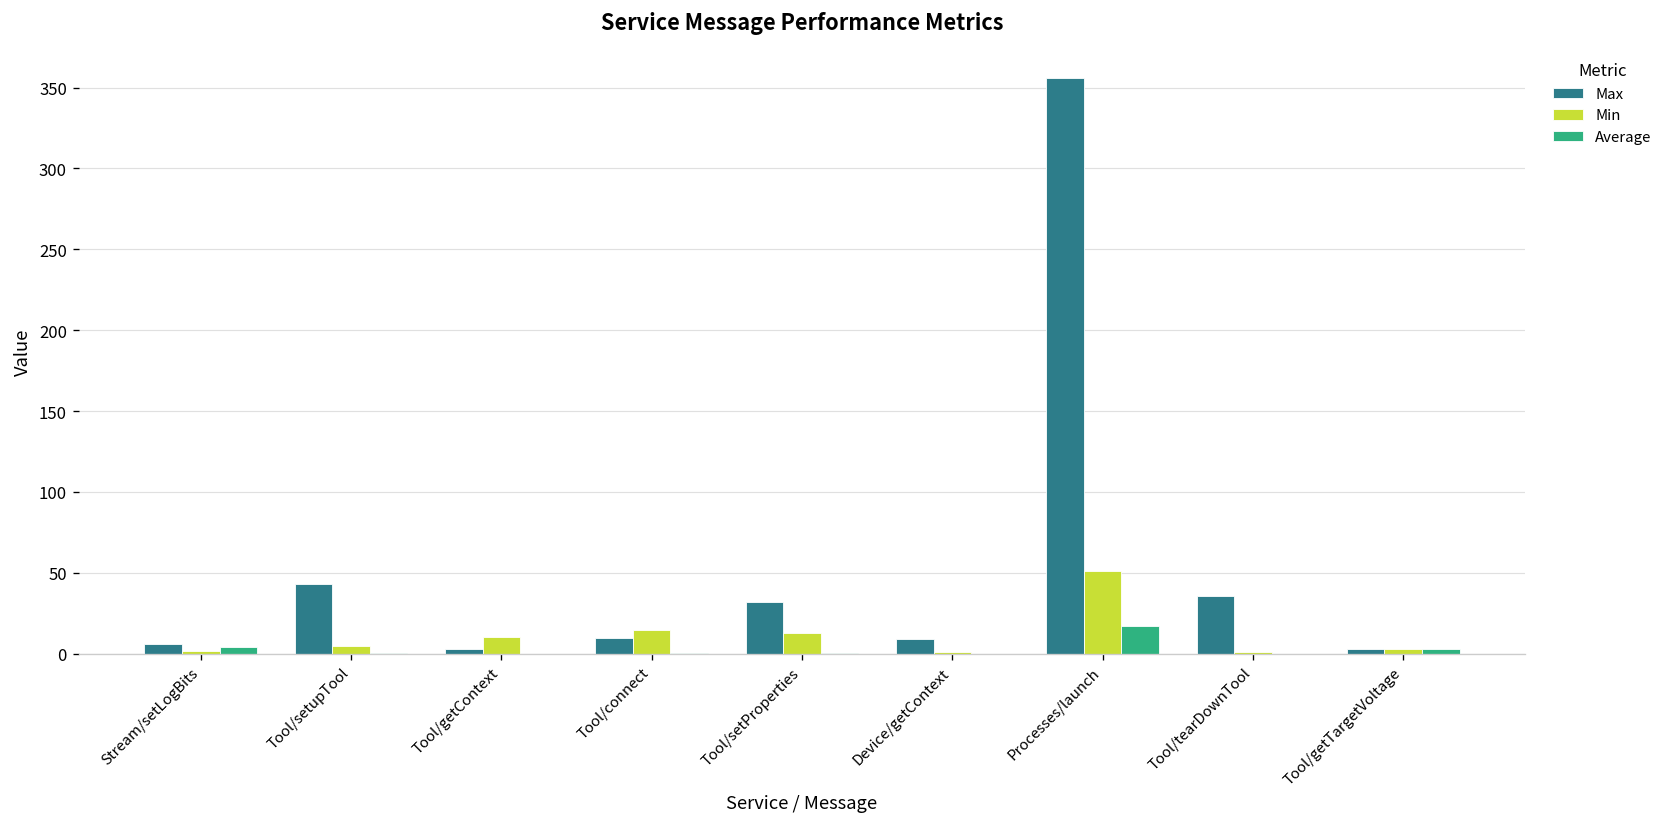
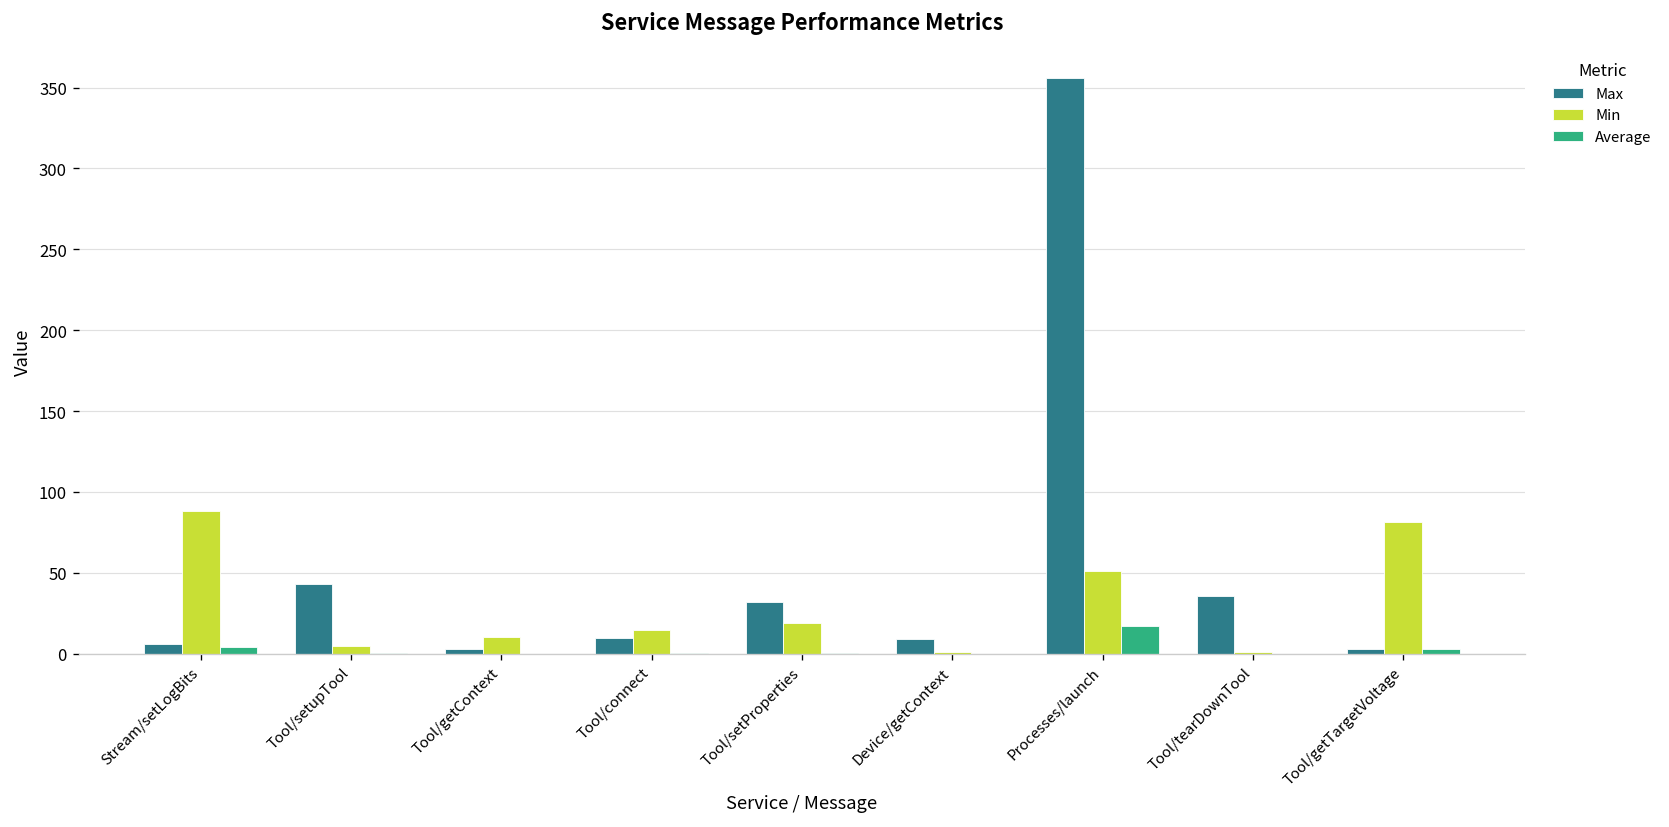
Min, Stream/setLogBits: 2 -> 88
Min, Tool/setProperties: 13 -> 19
Min, Tool/getTargetVoltage: 3 -> 82
